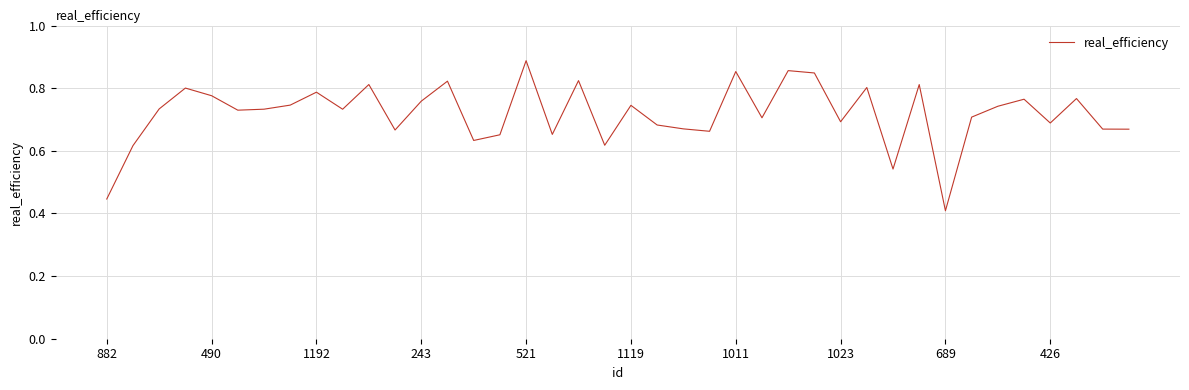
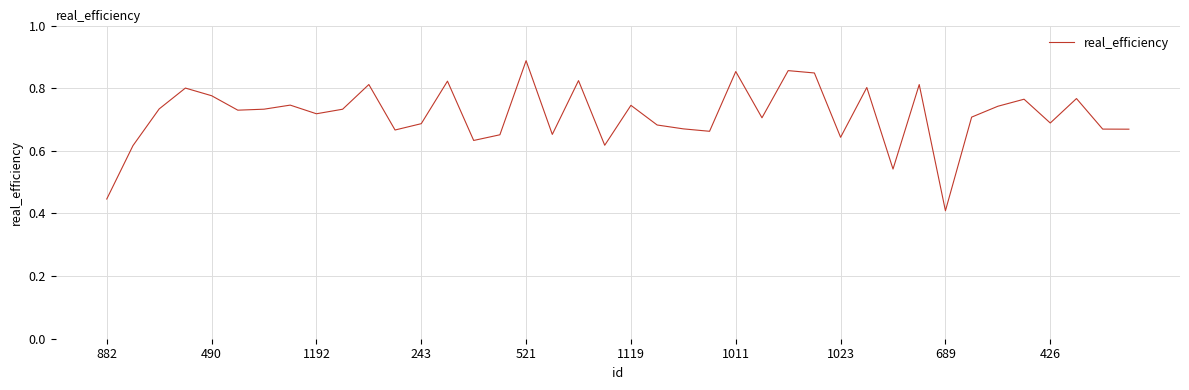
1192: 0.79 -> 0.72
243: 0.76 -> 0.69
1023: 0.69 -> 0.64
